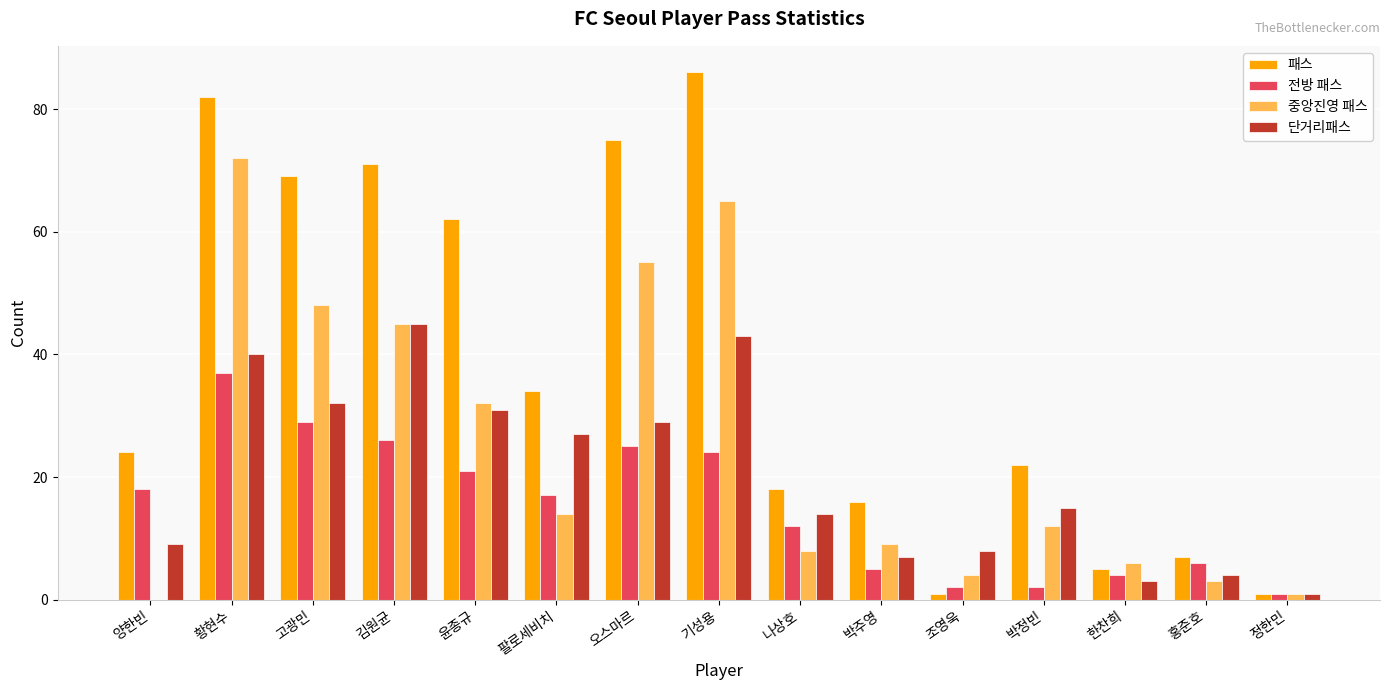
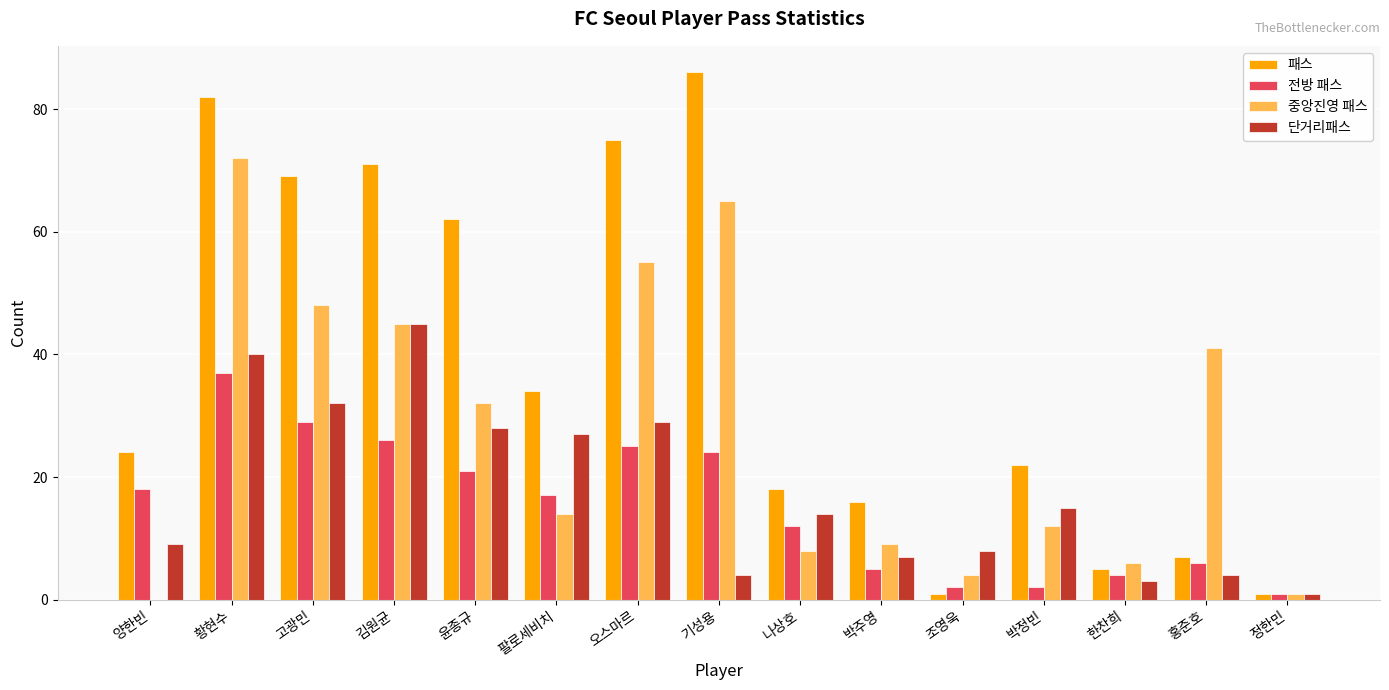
단거리패스, 윤종규: 31 -> 28
단거리패스, 기성용: 43 -> 4
중앙진영 패스, 홍준호: 3 -> 41
